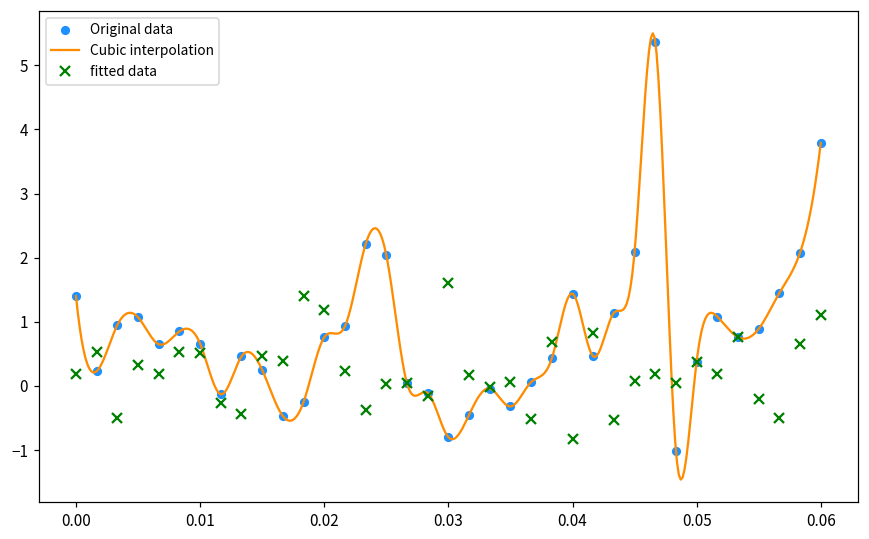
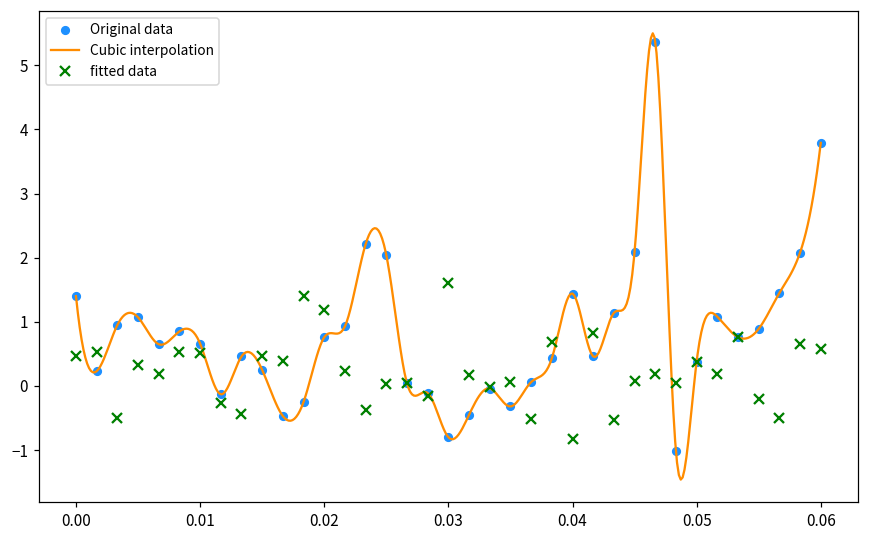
fitted data, 0.00: 0.2 -> 0.5
fitted data, 0.06: 1.1 -> 0.6
